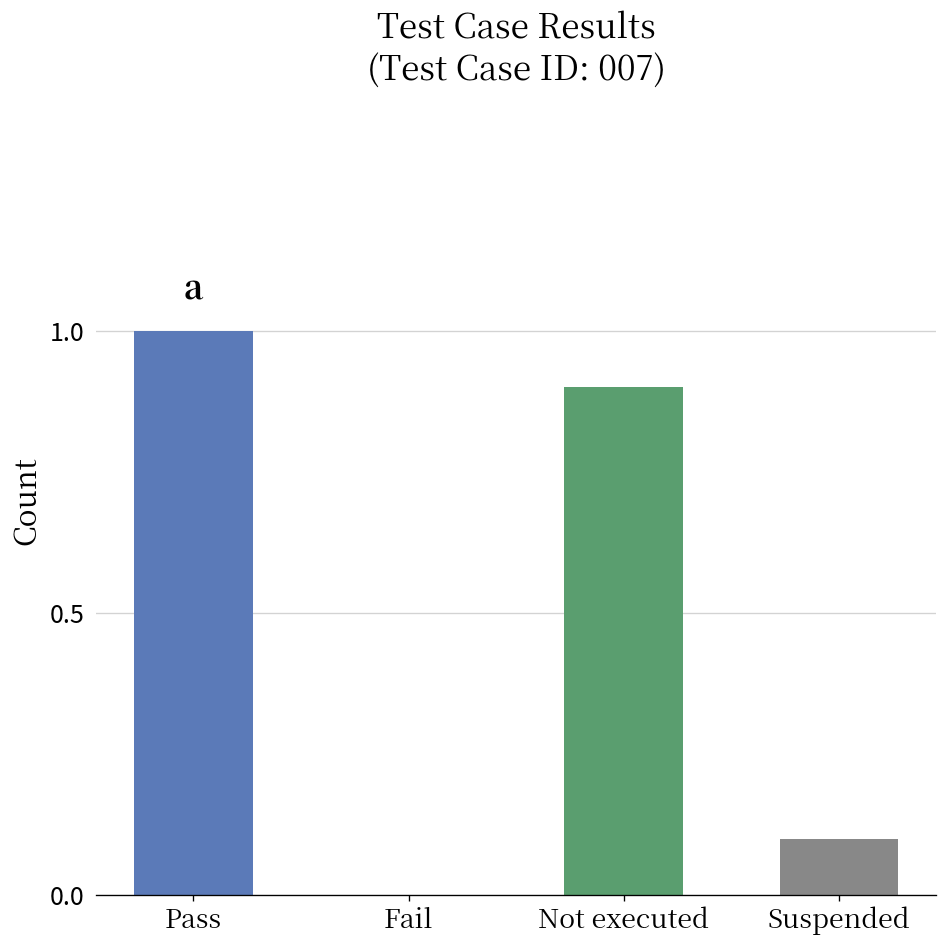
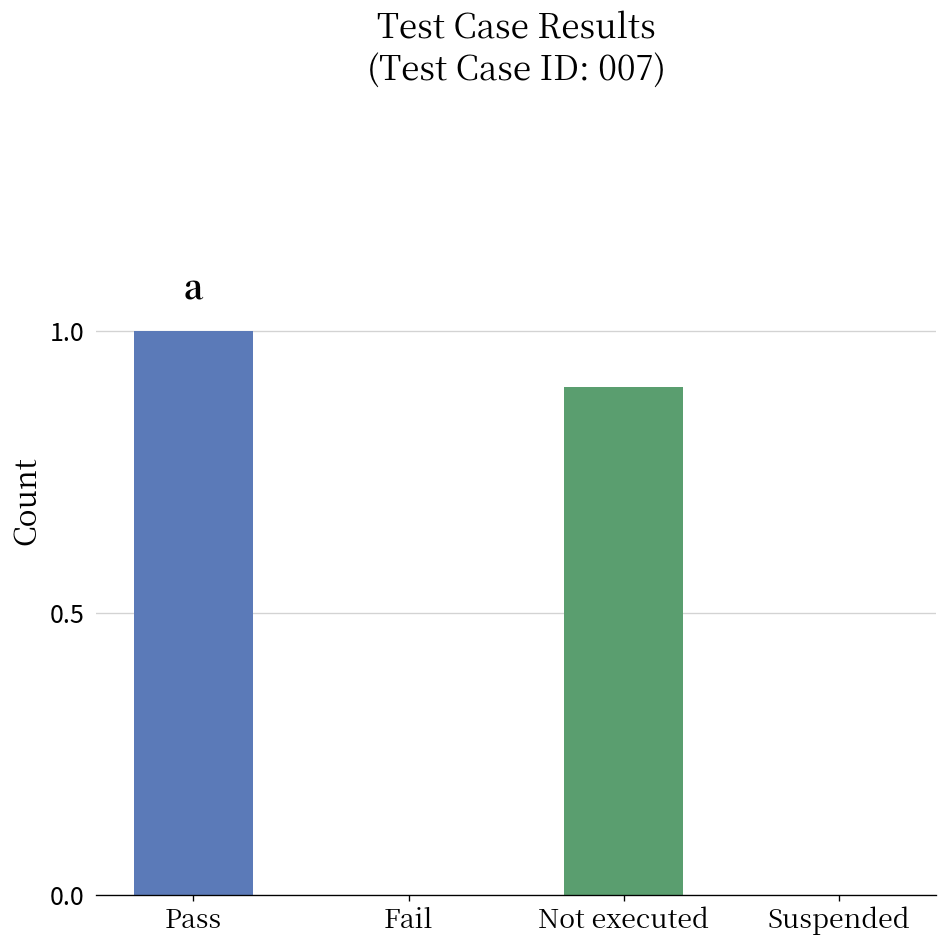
Suspended: 0.1 -> 0.0
